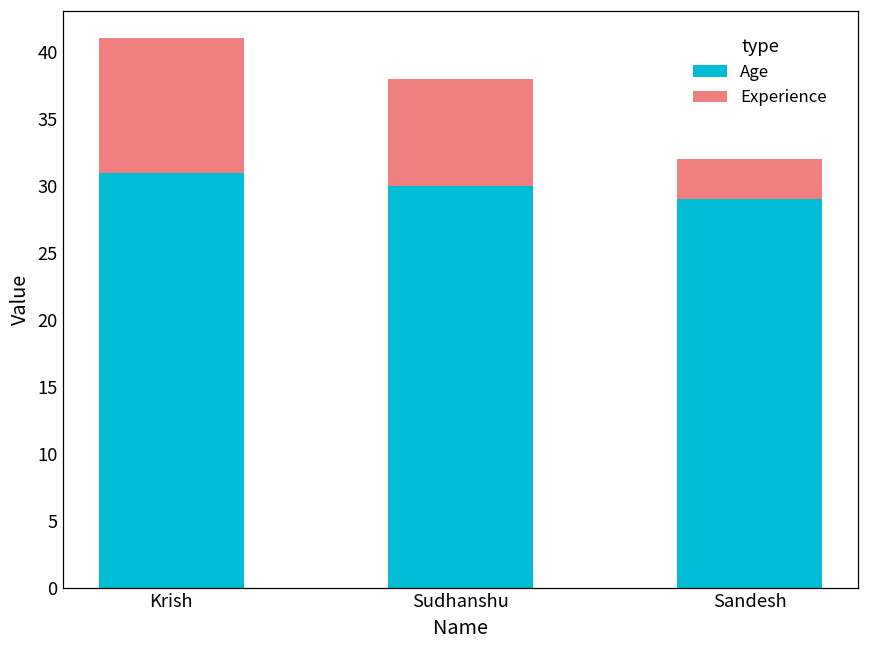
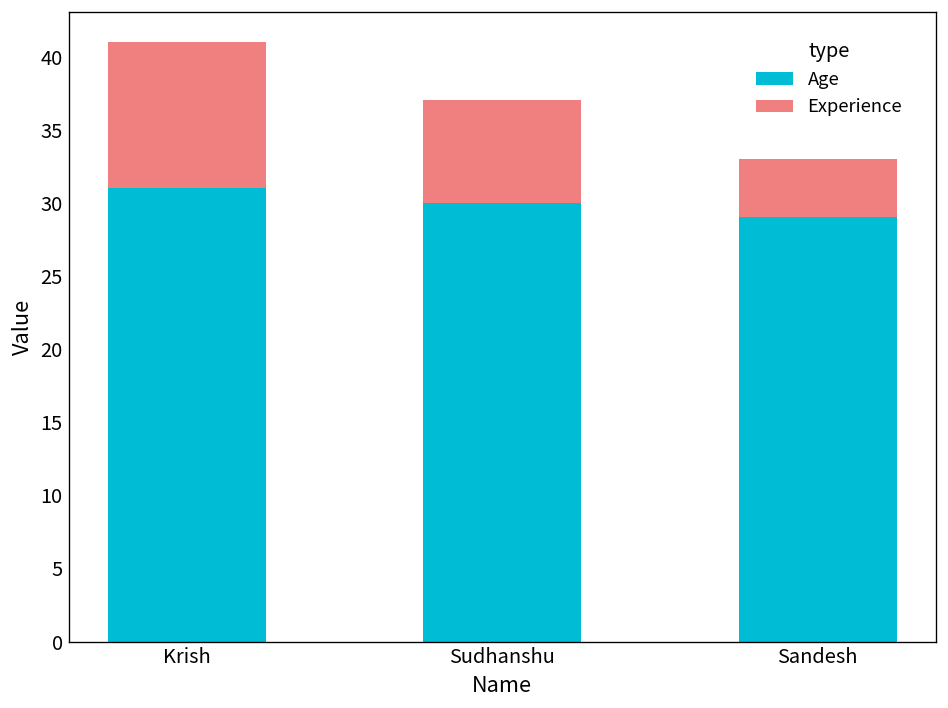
Experience, Sudhanshu: 8 -> 7
Experience, Sandesh: 3 -> 4
